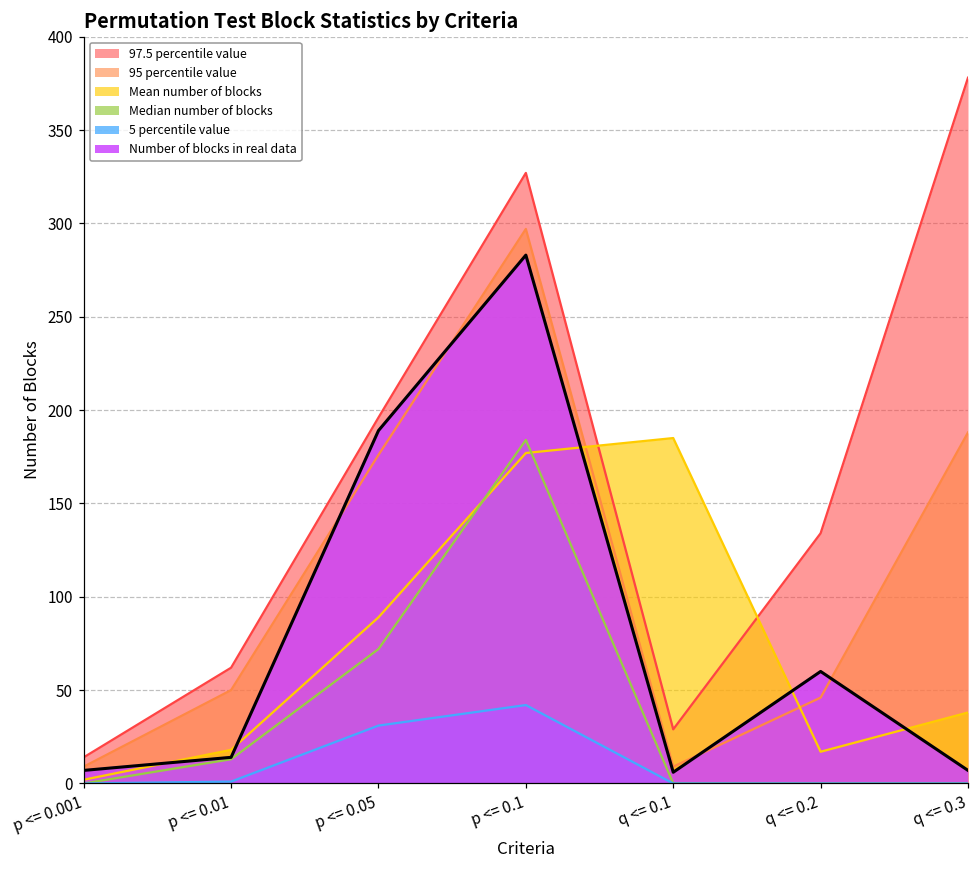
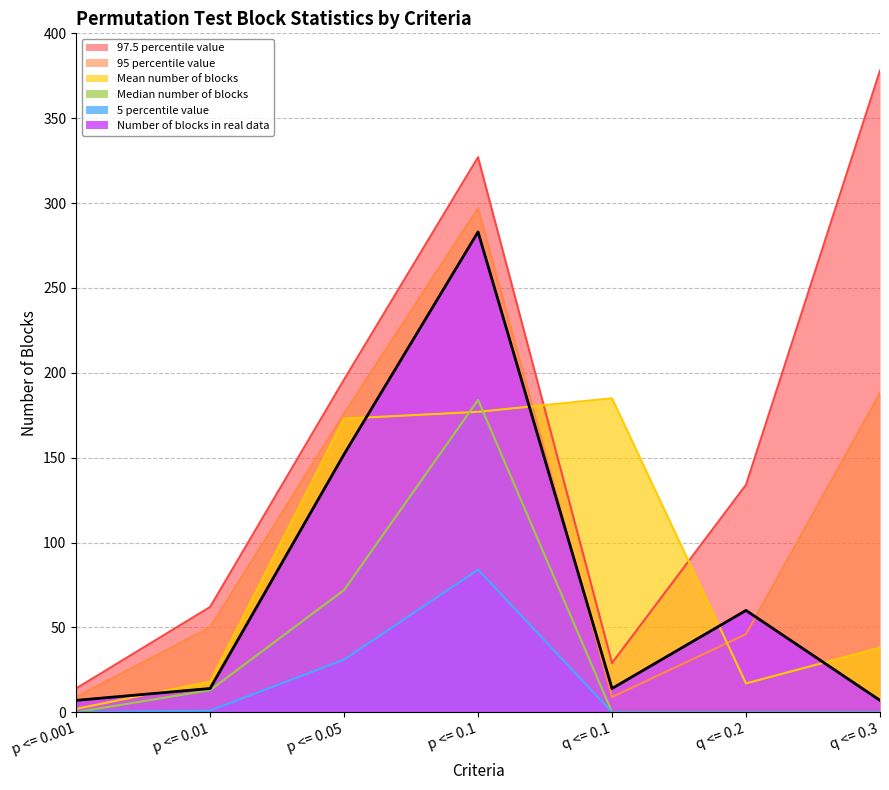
Mean number of blocks, p <= 0.05: 89 -> 173
Number of blocks in real data, p <= 0.05: 189 -> 152
5 percentile value, p <= 0.1: 42 -> 84
Number of blocks in real data, q <= 0.1: 6 -> 14
